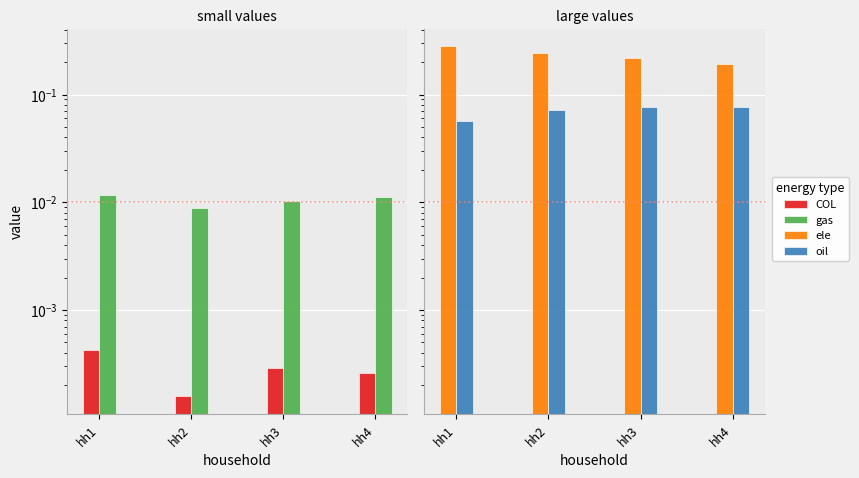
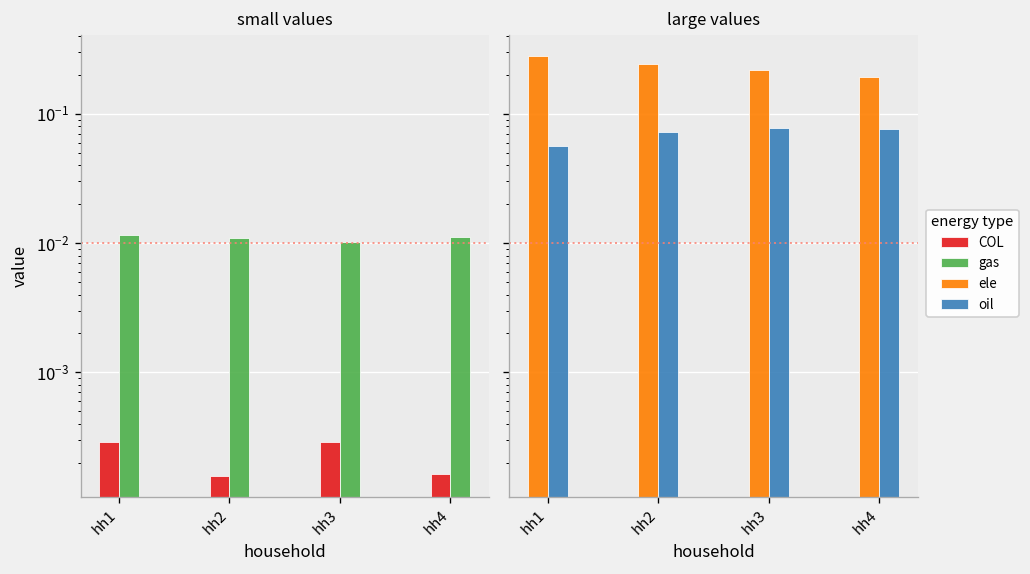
small values, COL, hh1: 0.00042 -> 0.00029
small values, gas, hh2: 0.009 -> 0.011
small values, COL, hh4: 0.00026 -> 0.00016
